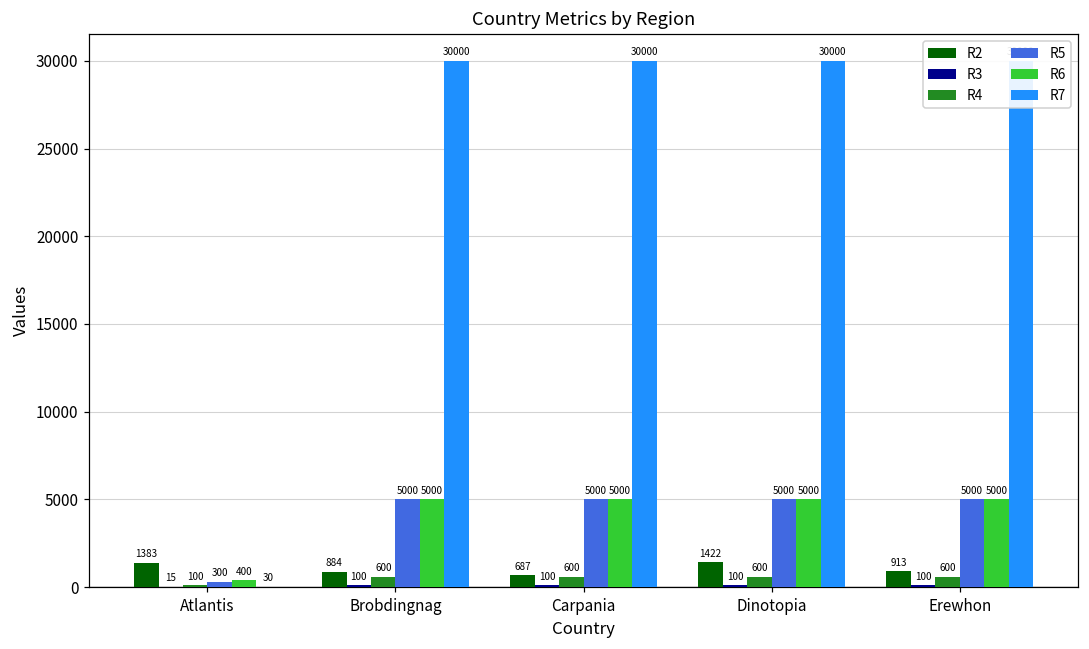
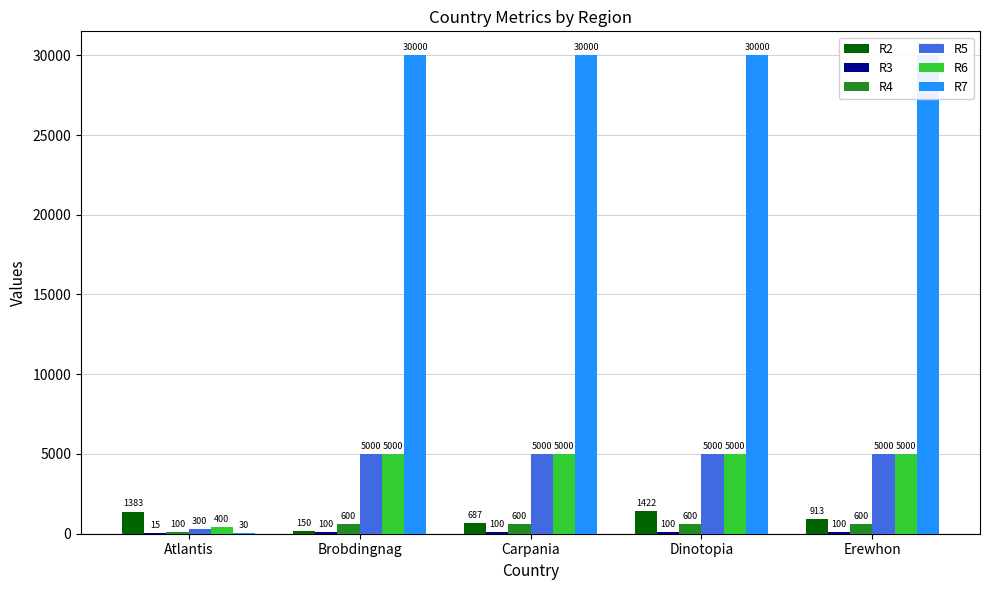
R2, Brobdingnag: 884 -> 150
